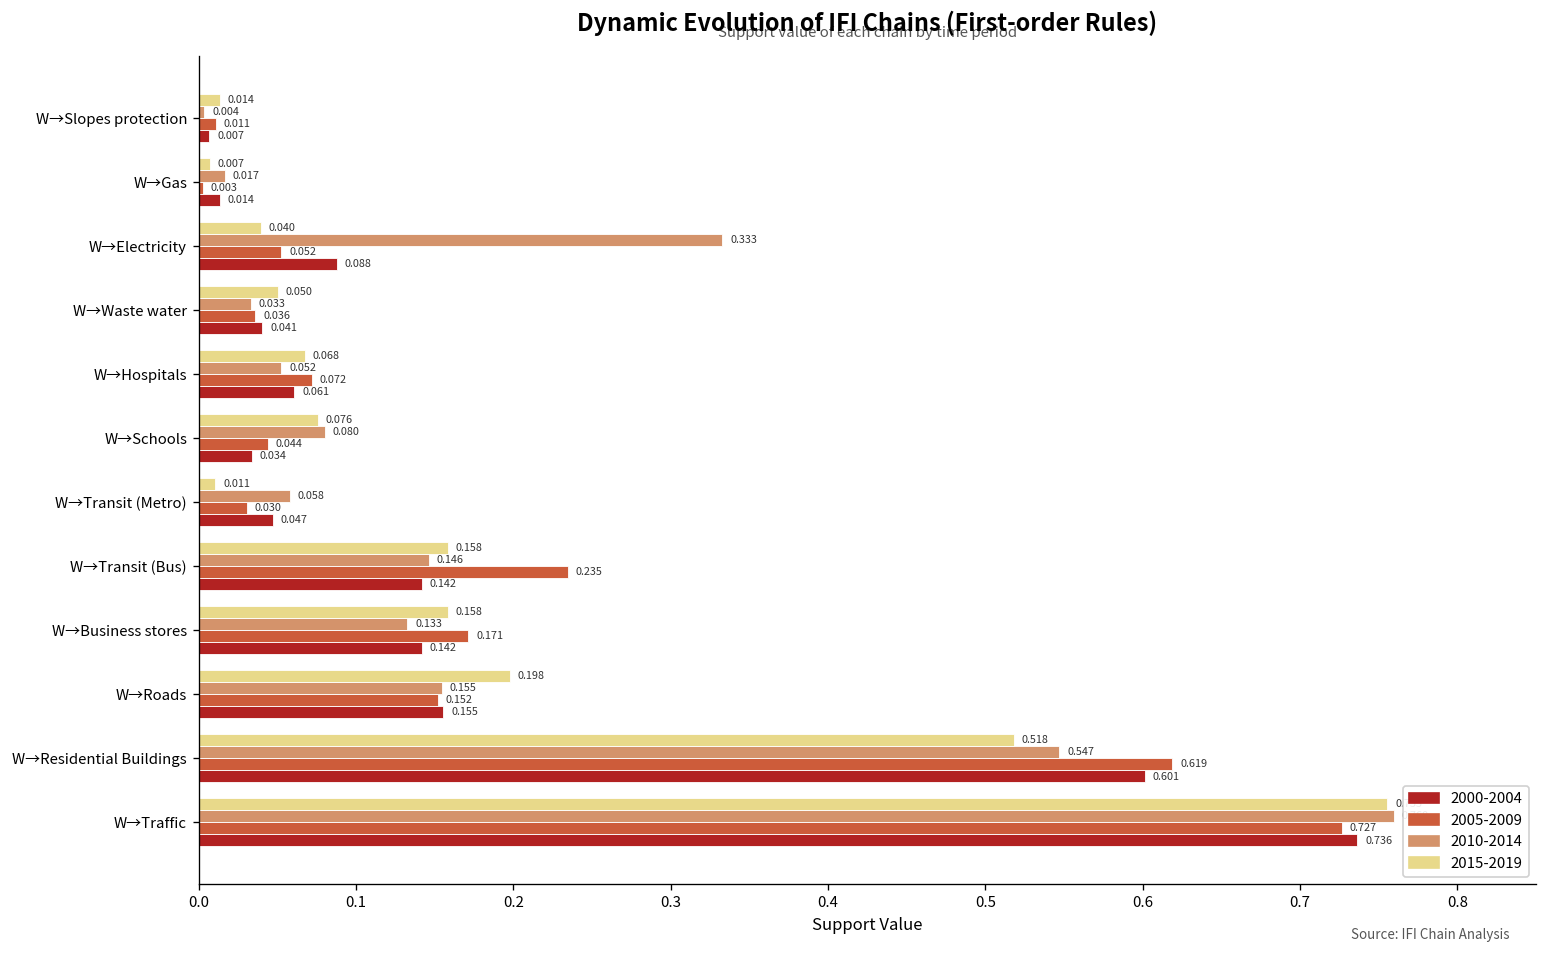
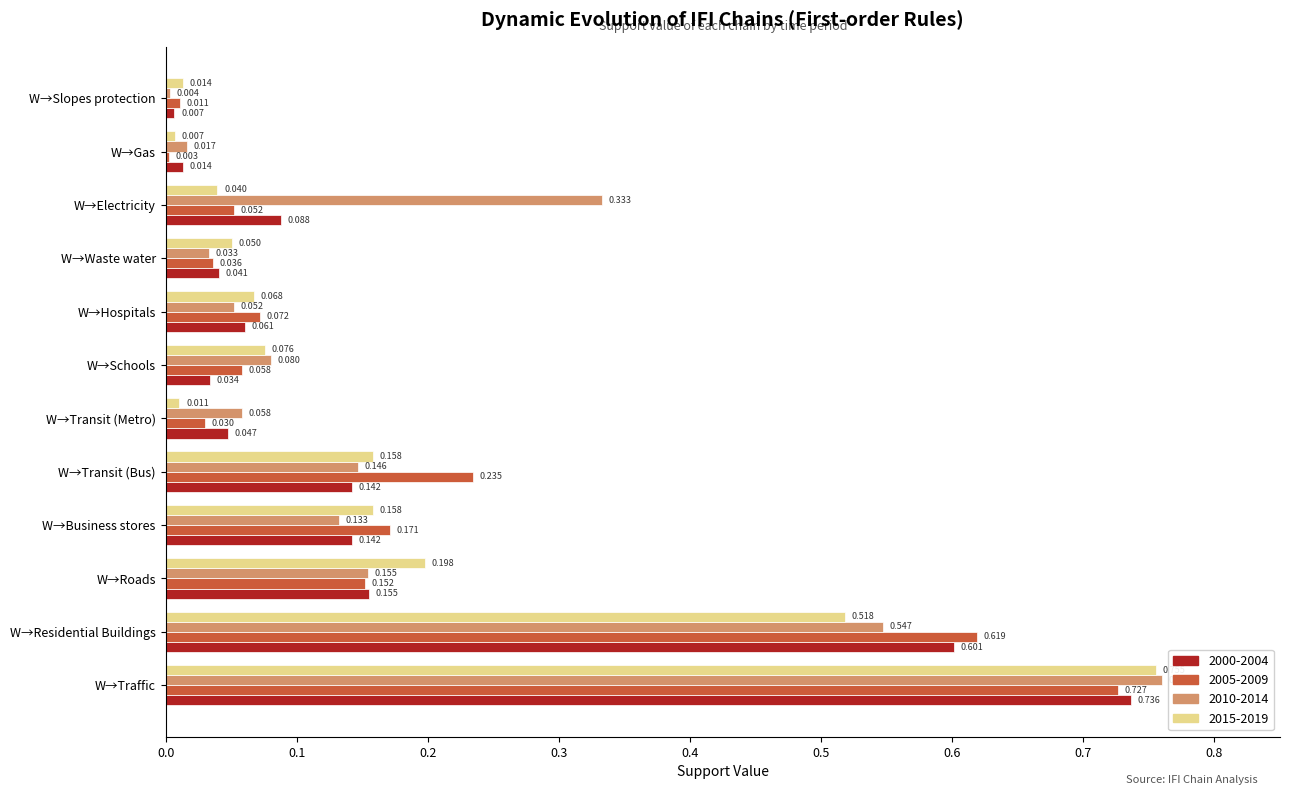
2005-2009, W→Schools: 0.044 -> 0.058
